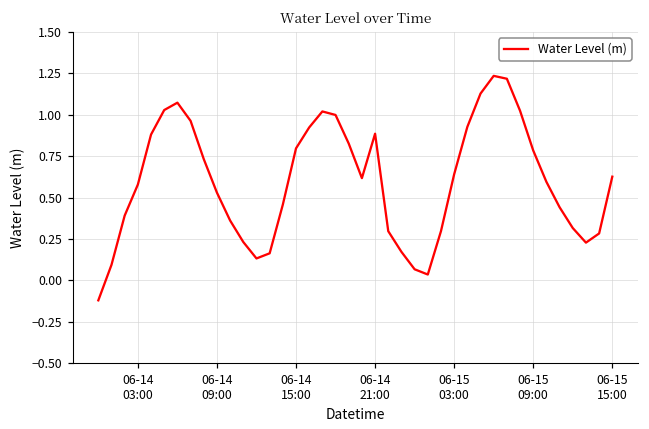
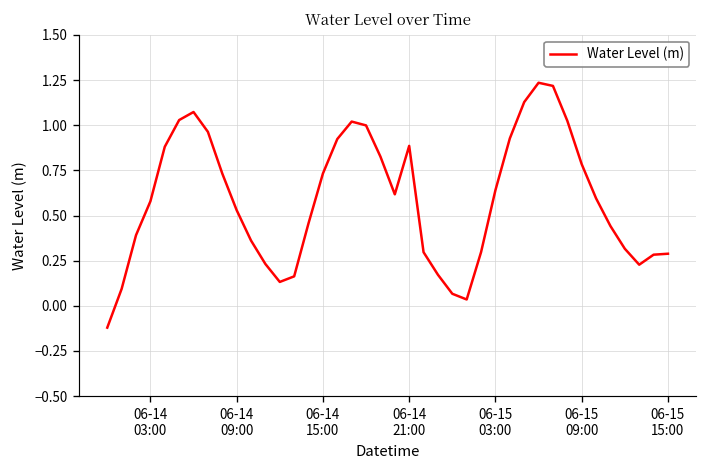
06-14 15:00: 0.80 -> 0.73
06-15 15:00: 0.63 -> 0.29
